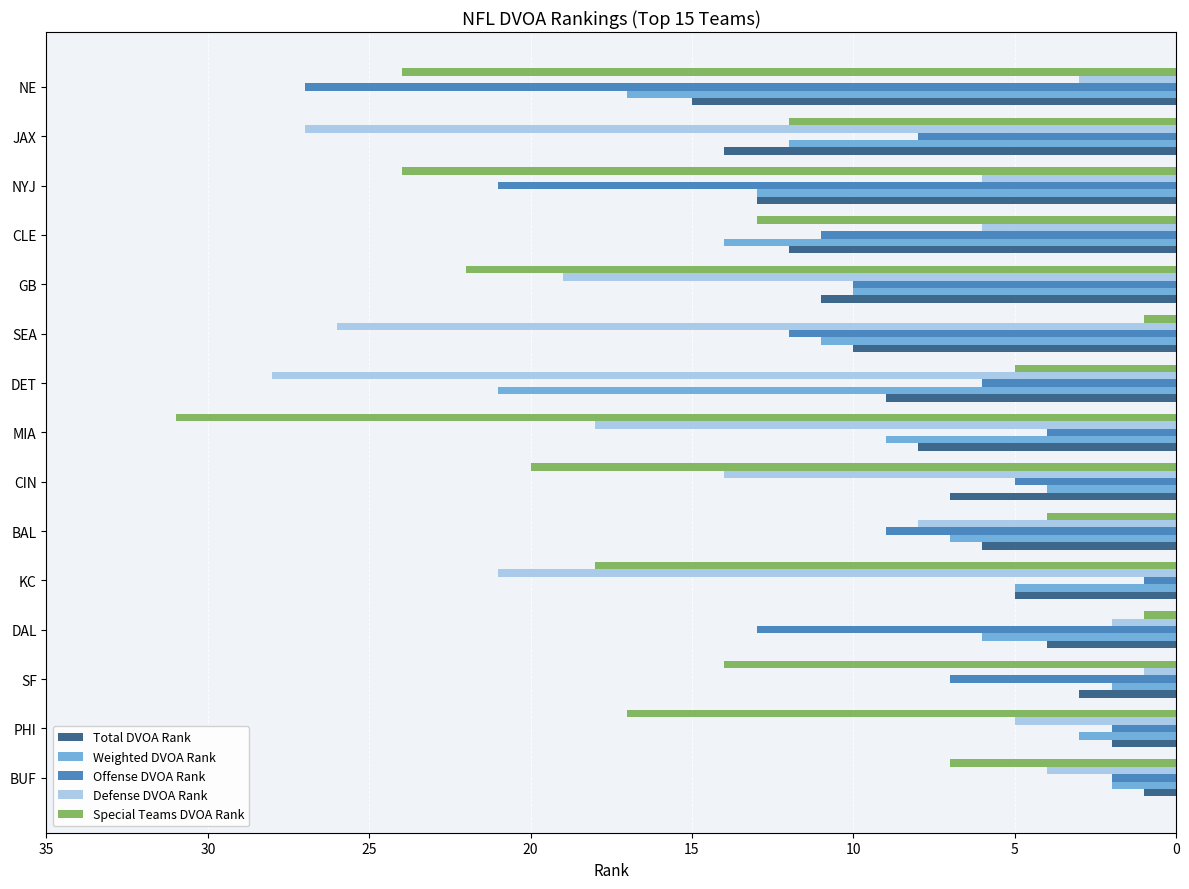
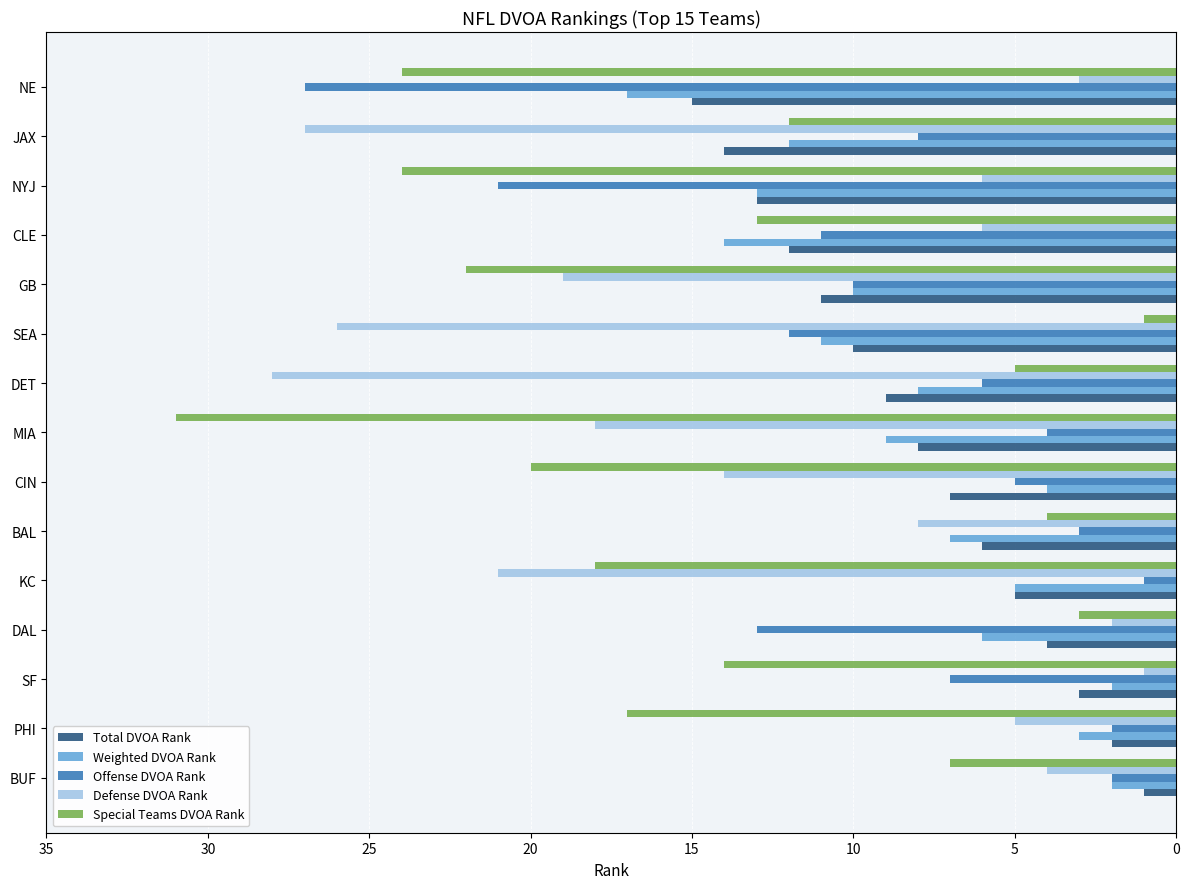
Weighted DVOA Rank, DET: 21 -> 8
Offense DVOA Rank, BAL: 9 -> 3
Special Teams DVOA Rank, DAL: 1 -> 3
